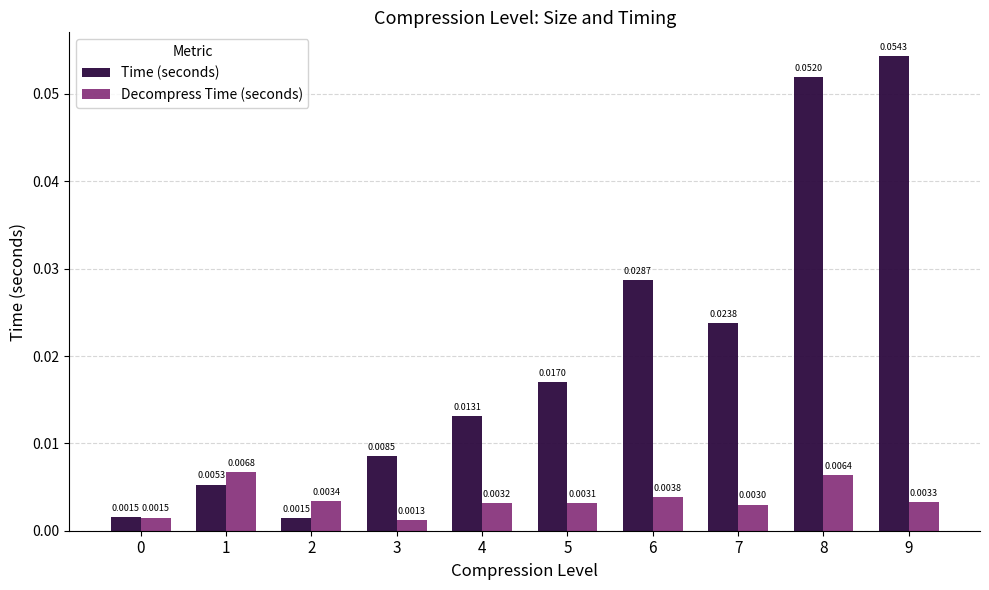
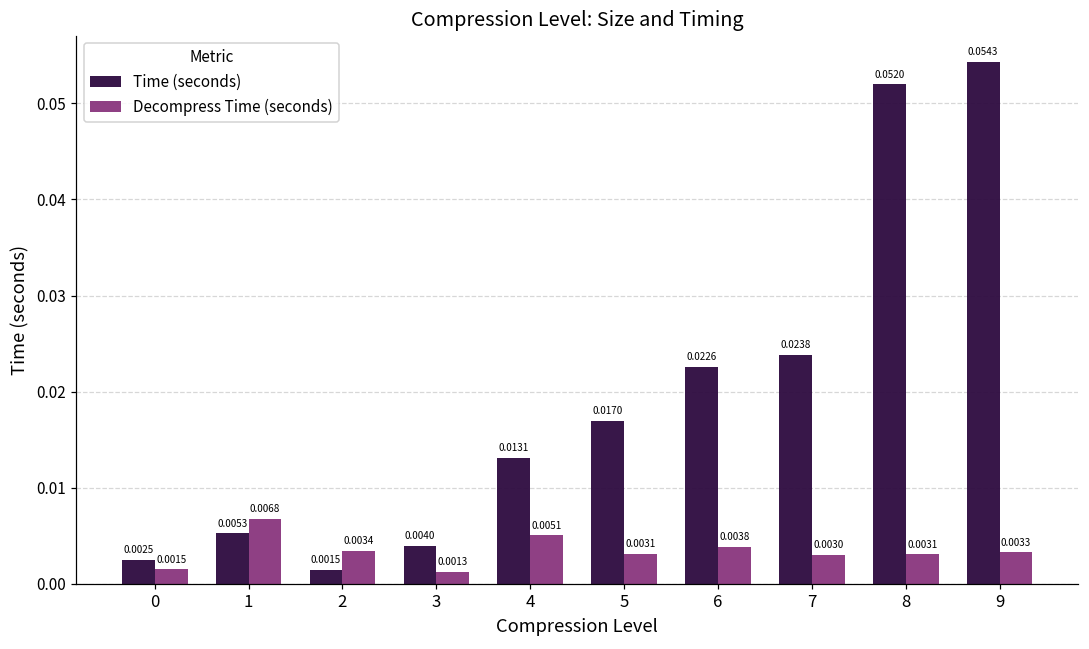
Time (seconds), 0: 0.0015 -> 0.0025
Time (seconds), 3: 0.0085 -> 0.0040
Decompress Time (seconds), 4: 0.0032 -> 0.0051
Time (seconds), 6: 0.0287 -> 0.0226
Decompress Time (seconds), 8: 0.0064 -> 0.0031
